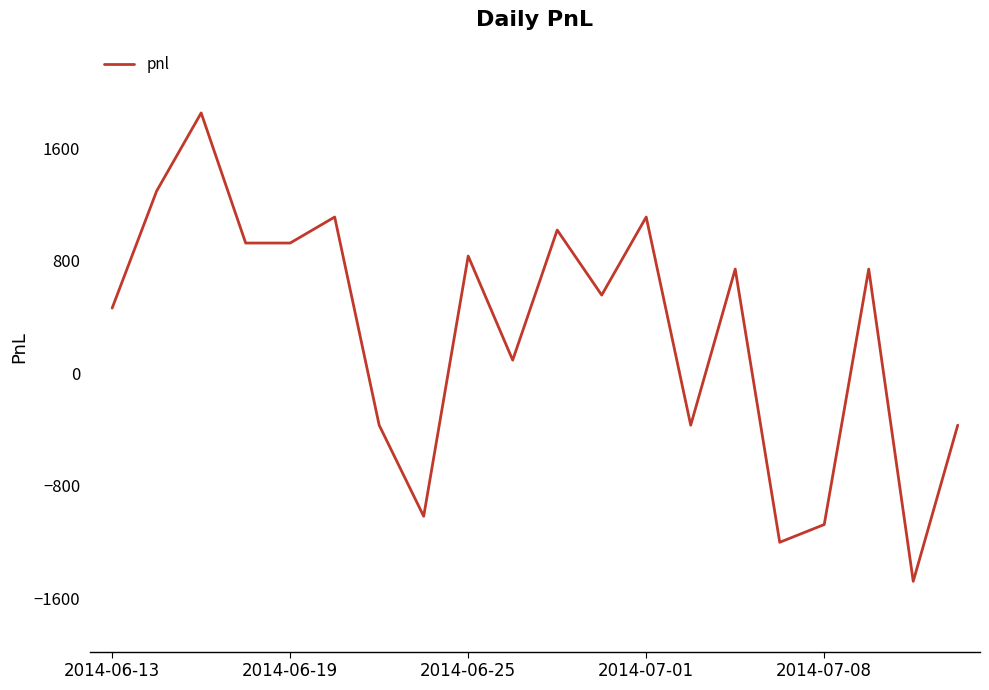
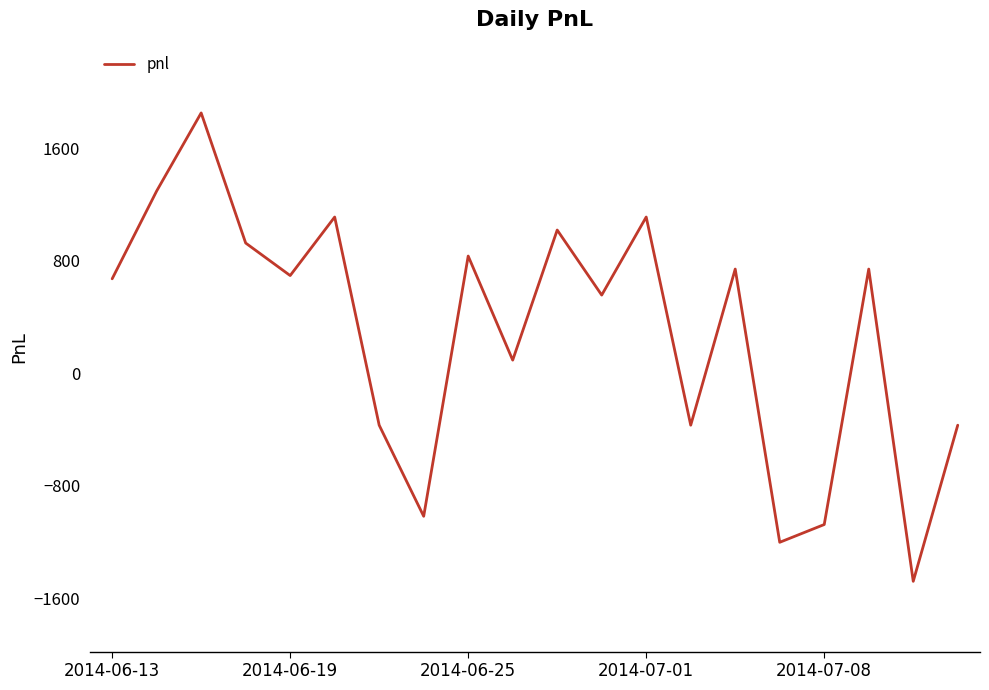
2014-06-13: 460 -> 670
2014-06-19: 930 -> 690
